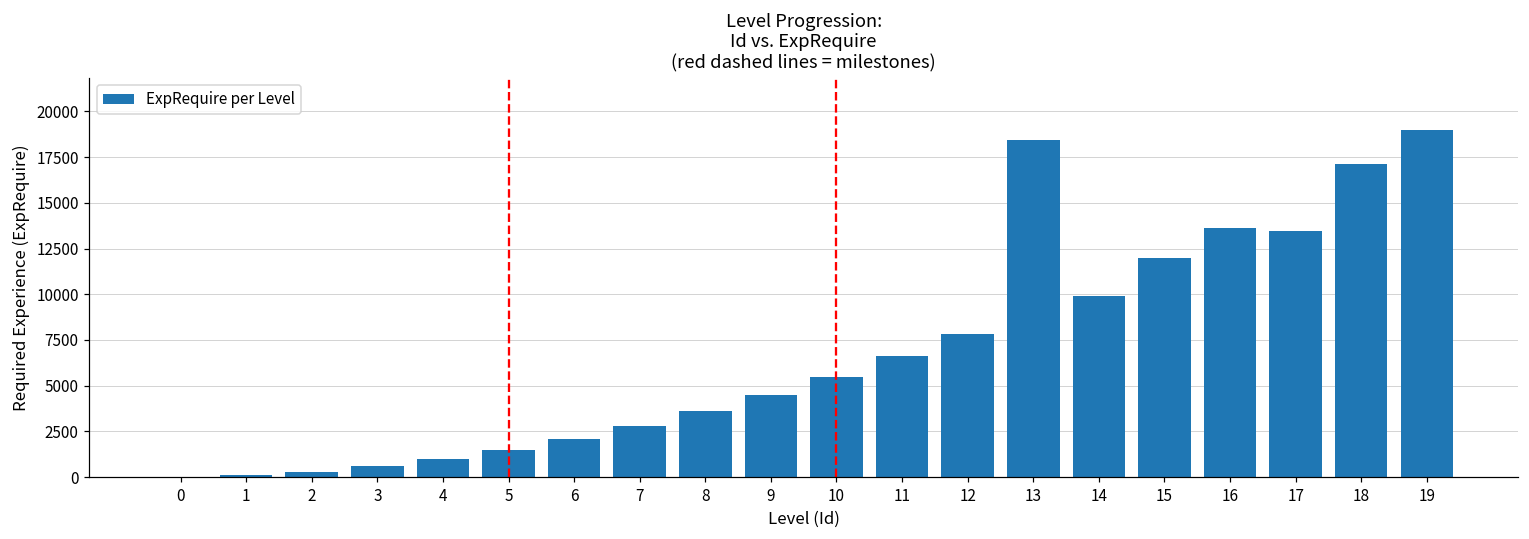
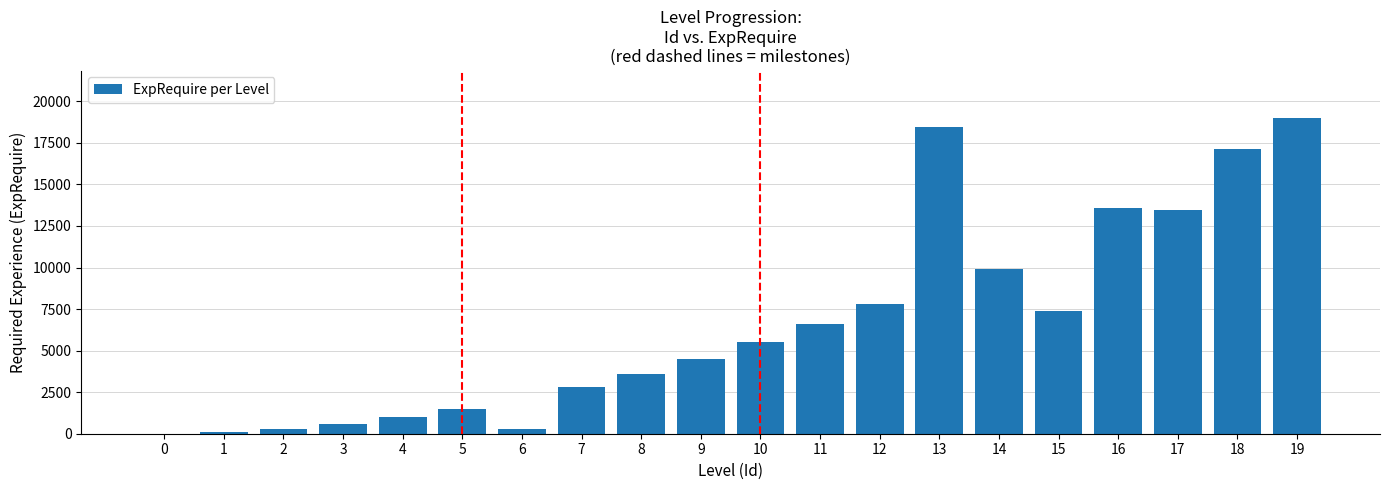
6: 2100 -> 300
15: 12000 -> 7400
